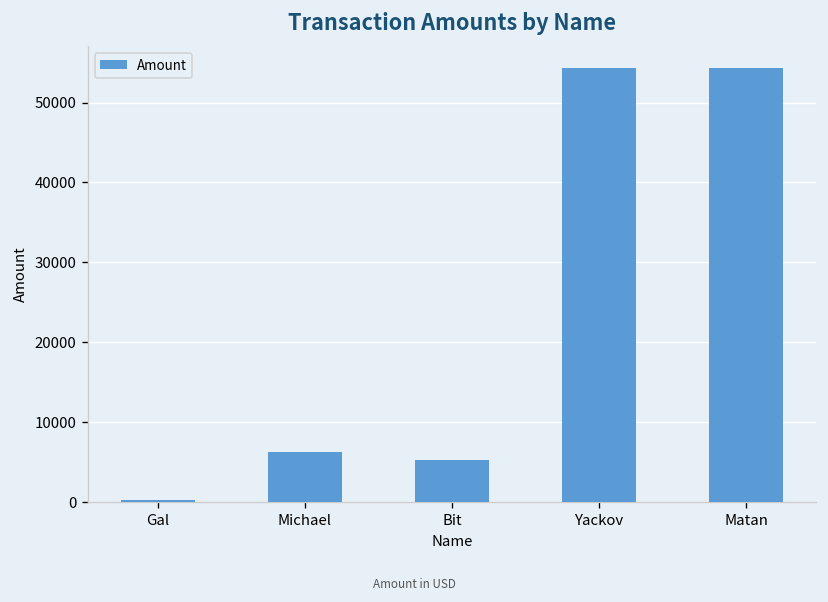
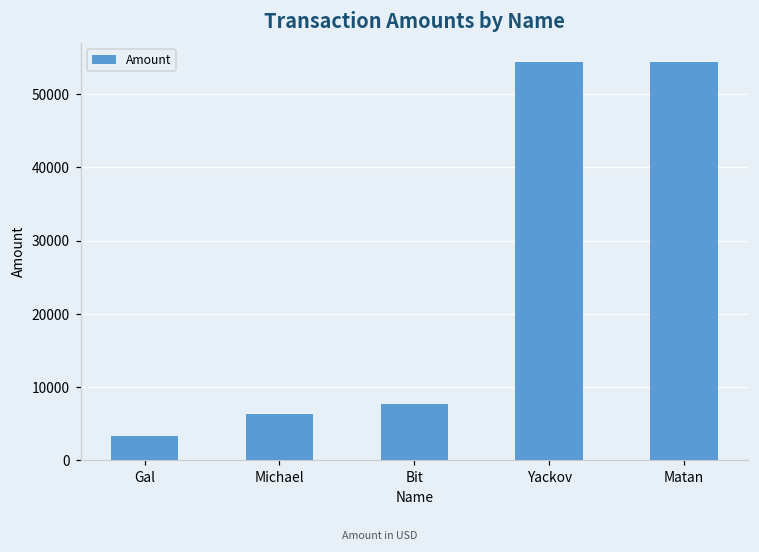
Gal: 0 -> 3000
Bit: 5000 -> 8000
